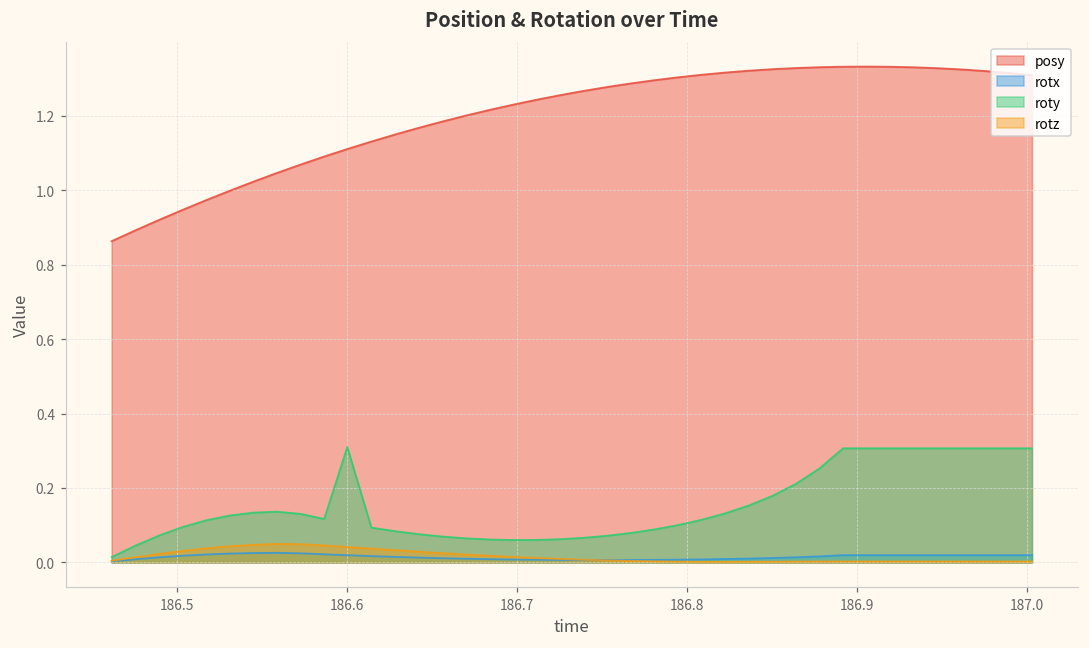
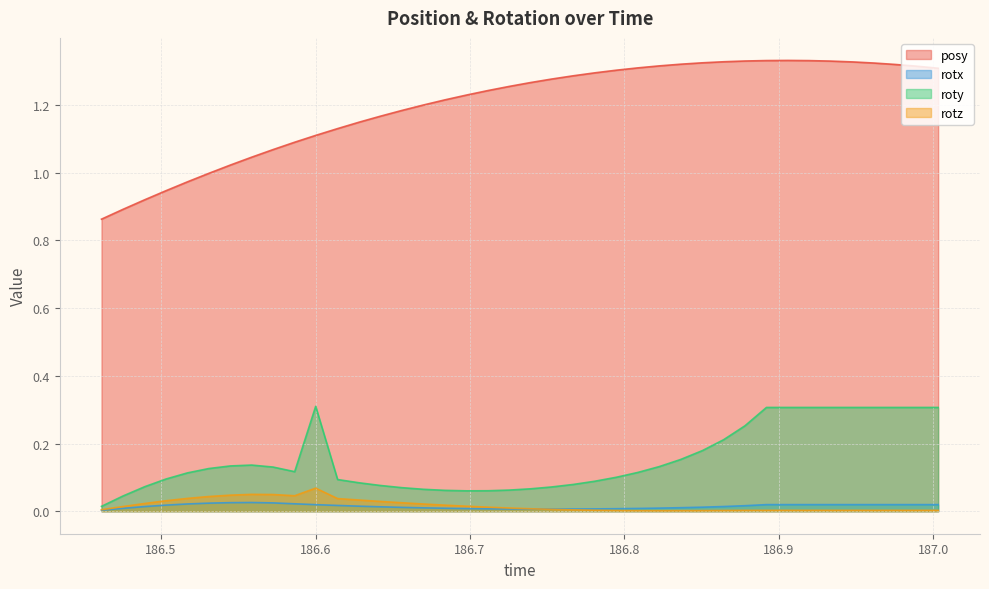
rotz, 186.6: 0.04 -> 0.07
